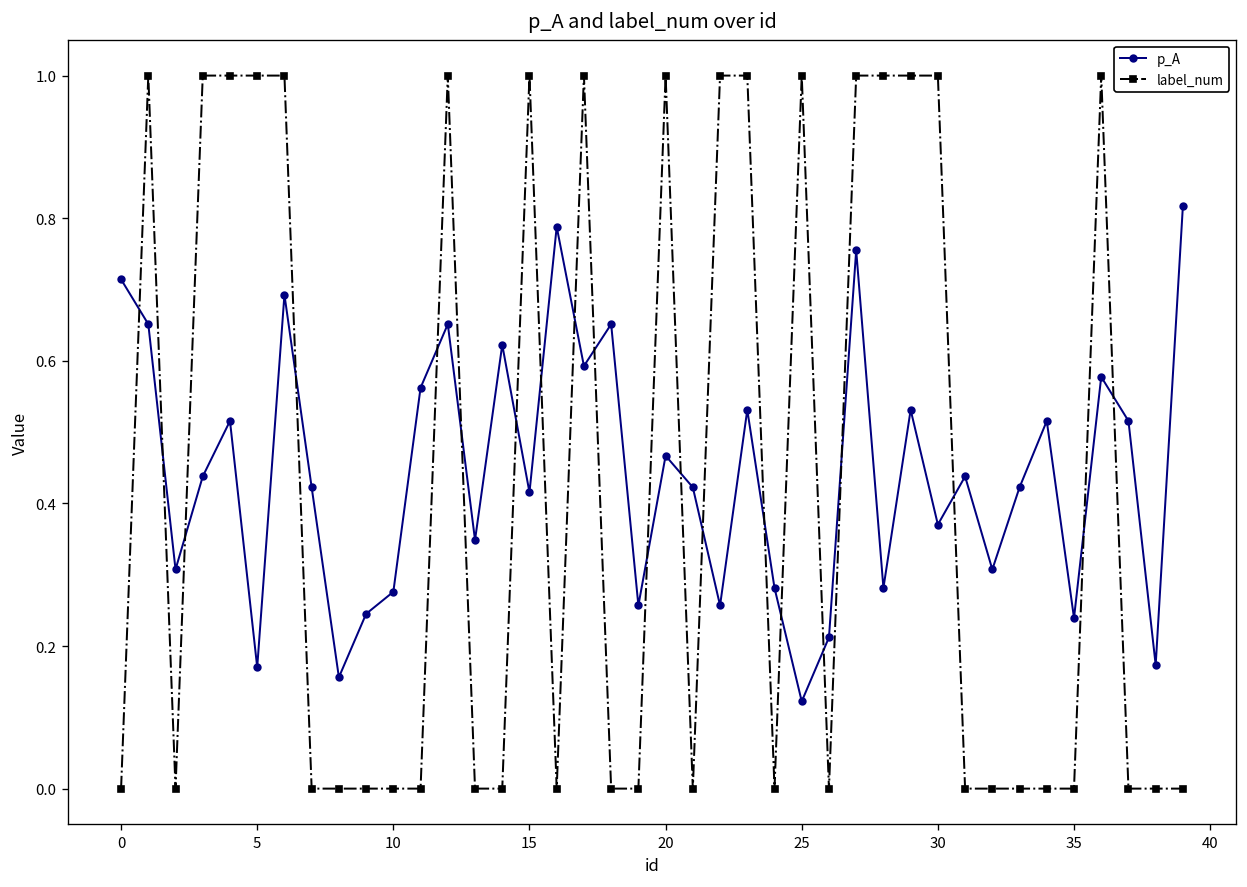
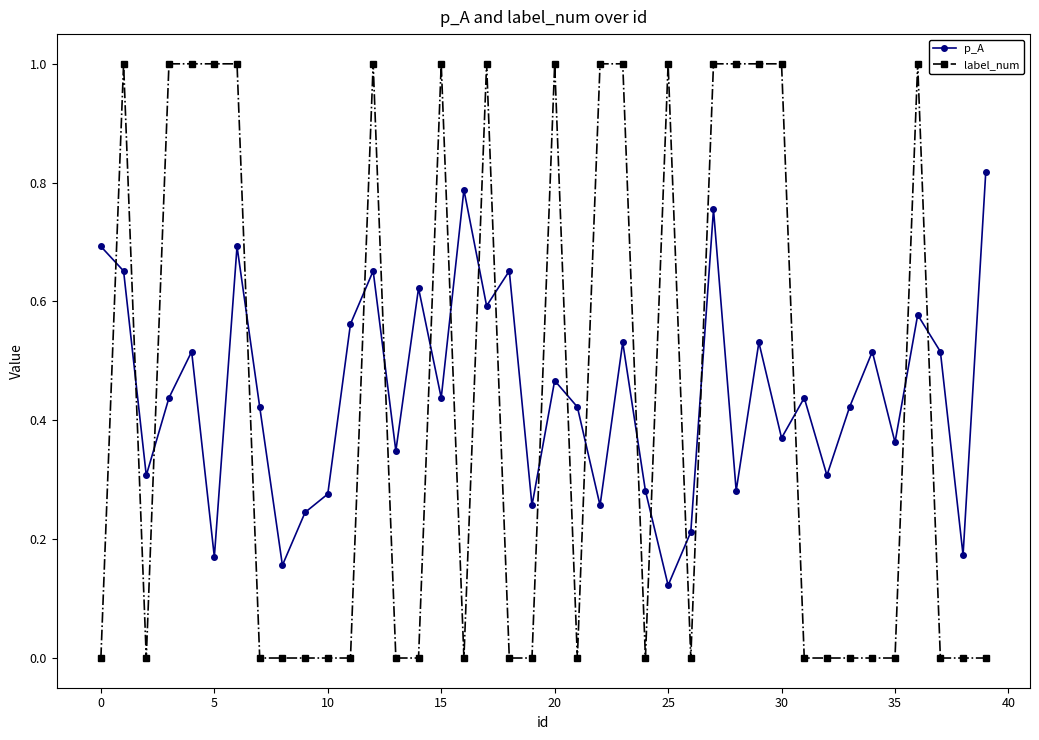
p_A, 0: 0.71 -> 0.69
p_A, 15: 0.42 -> 0.44
p_A, 35: 0.24 -> 0.36
